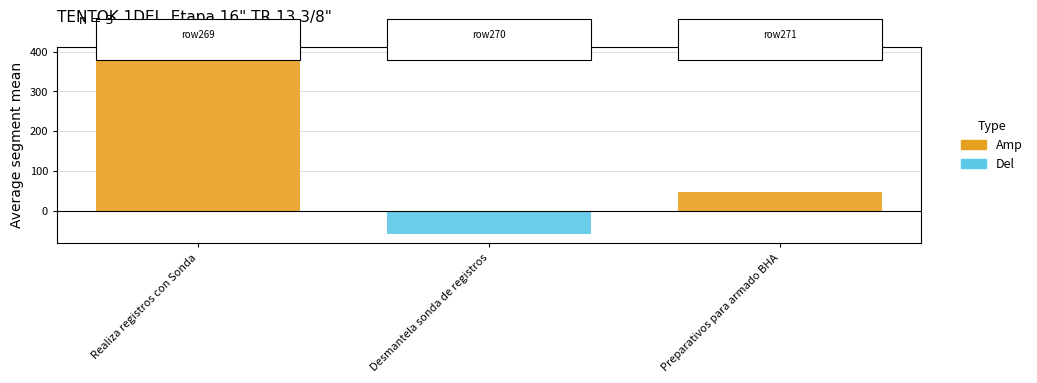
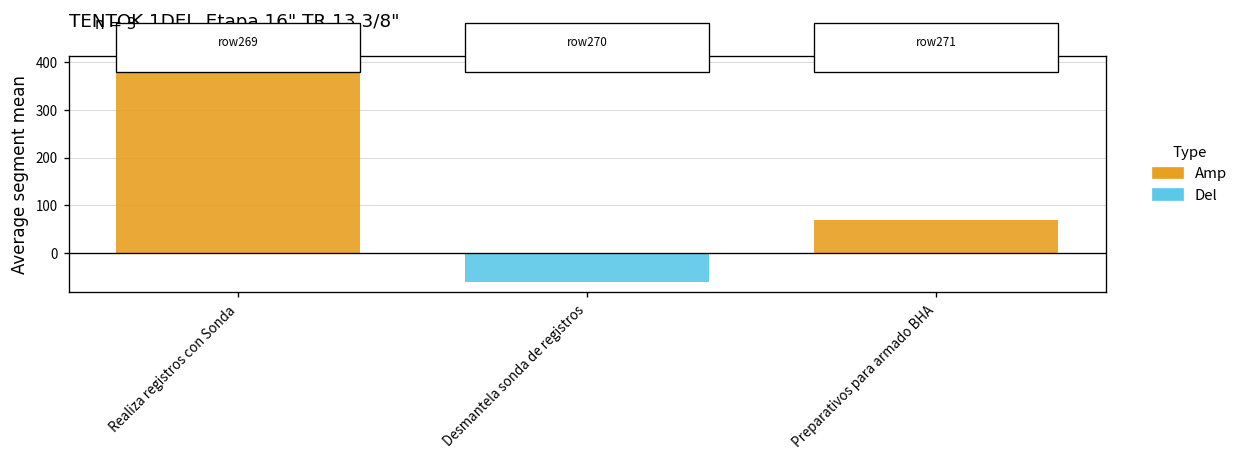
Amp, Preparativos para armado BHA: 50 -> 70
